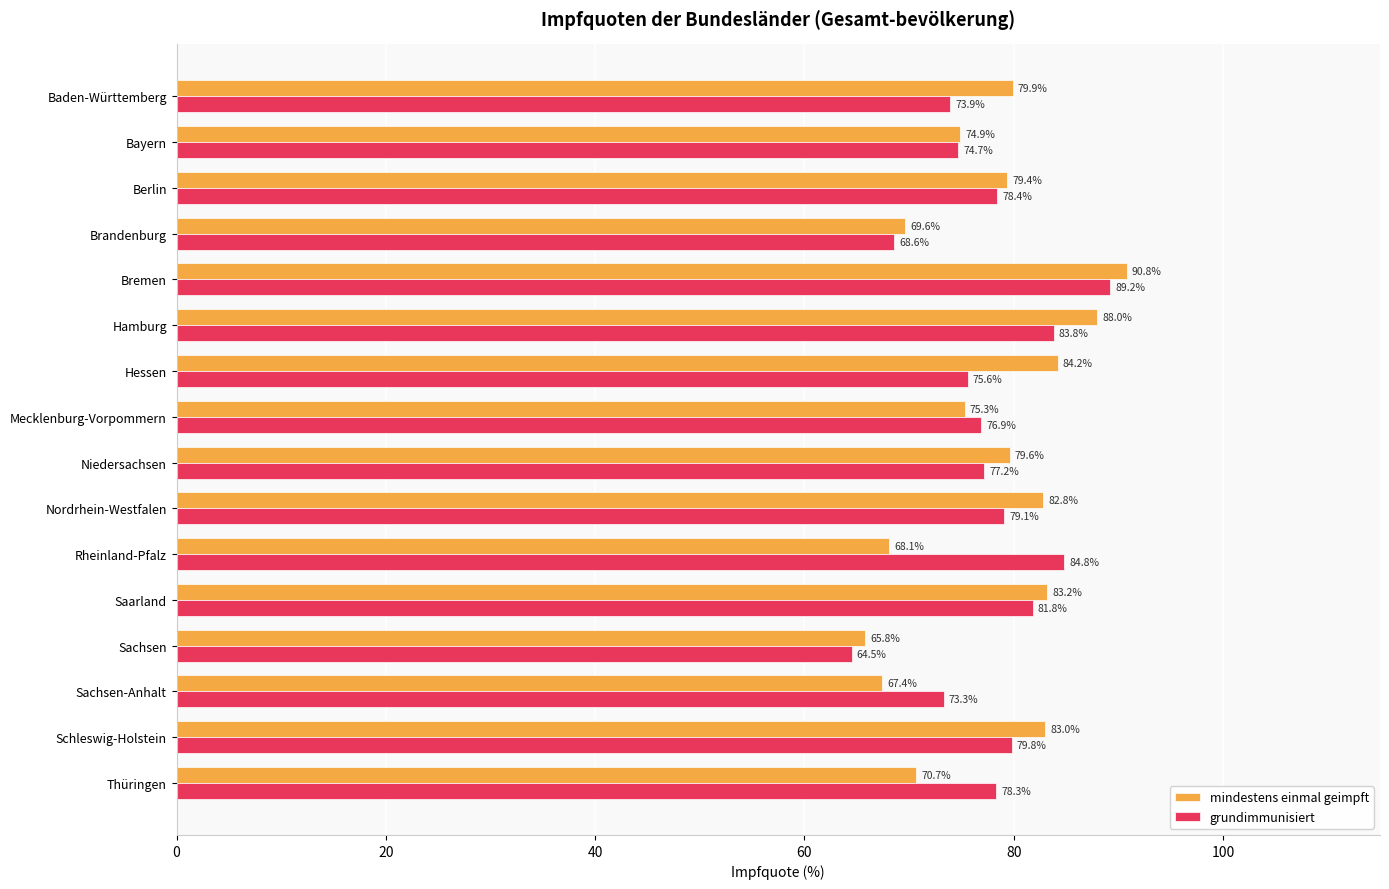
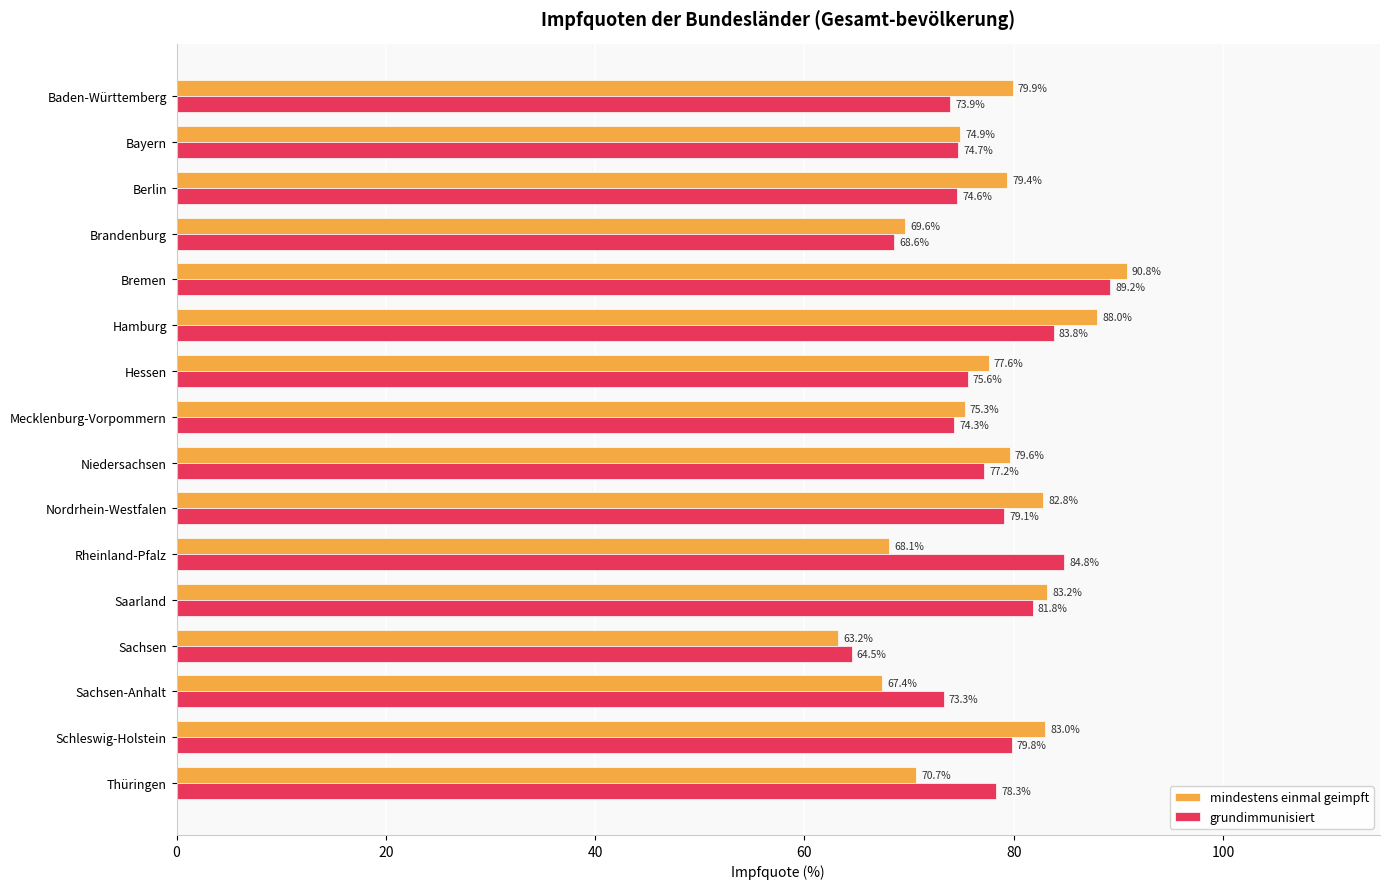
grundimmunisiert, Berlin: 78.4% -> 74.6%
mindestens einmal geimpft, Hessen: 84.2% -> 77.6%
grundimmunisiert, Mecklenburg-Vorpommern: 76.9% -> 74.3%
mindestens einmal geimpft, Sachsen: 65.8% -> 63.2%
